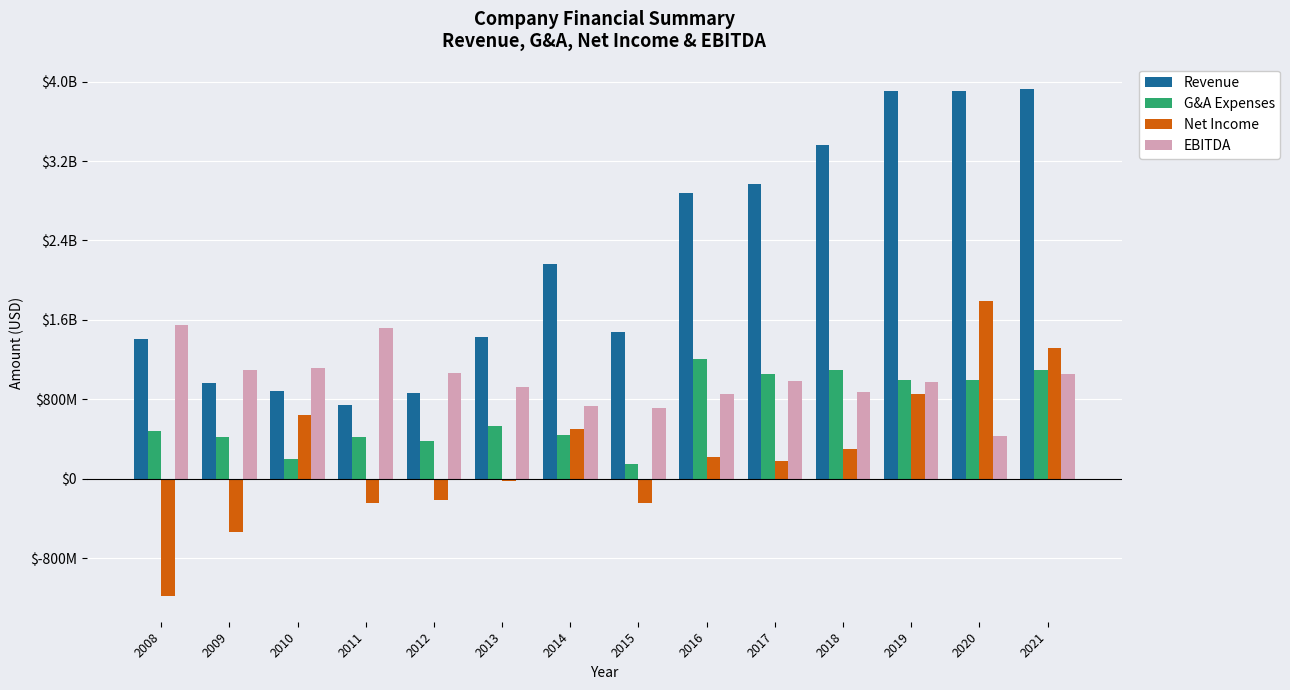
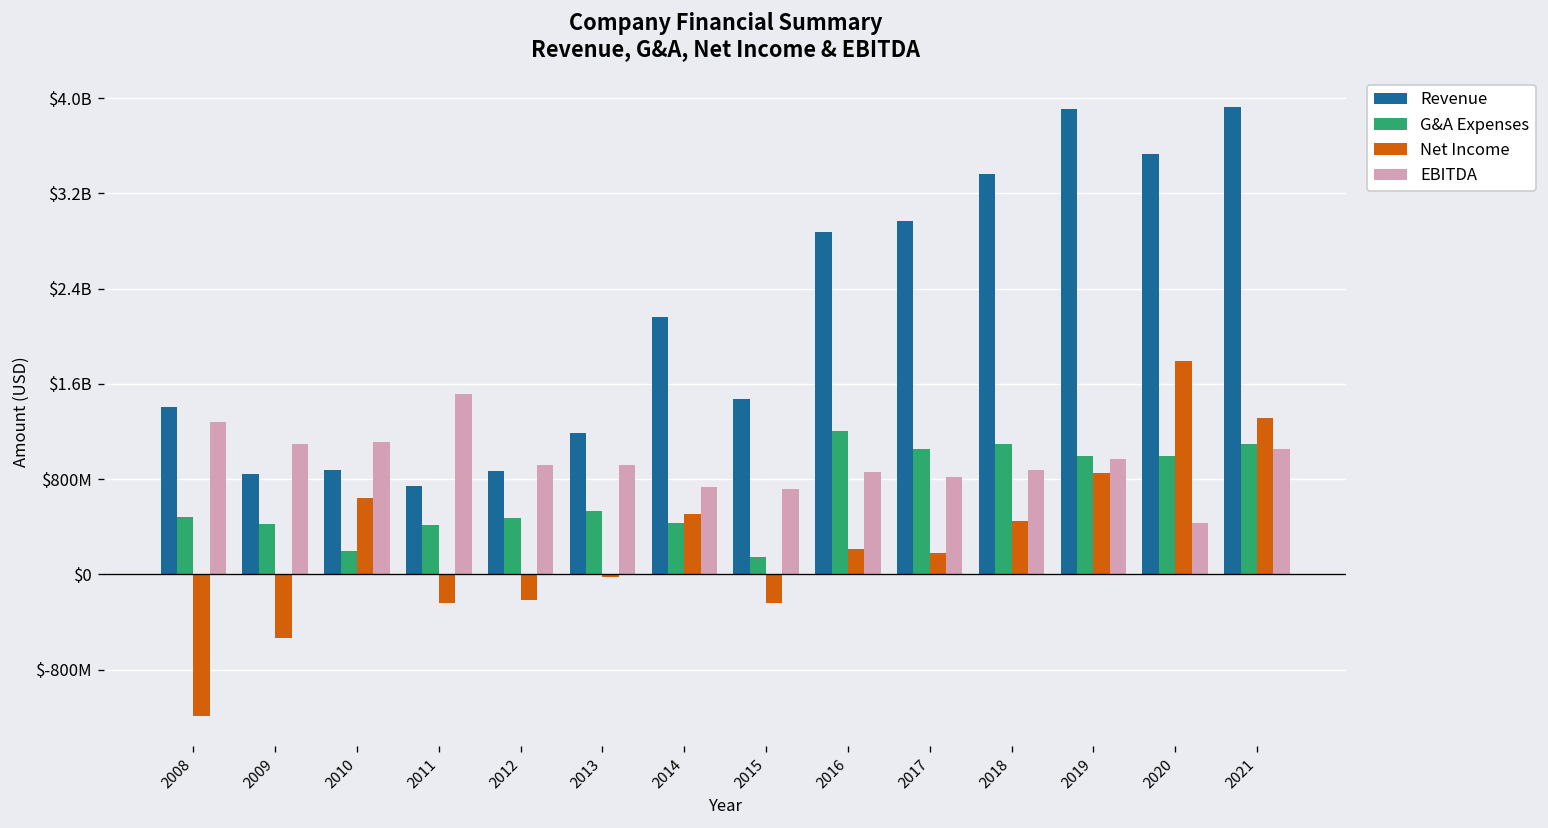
EBITDA, 2008: $1500000000 -> $1300000000
Revenue, 2009: $1000000000 -> $800000000
G&A Expenses, 2012: $400000000 -> $500000000
EBITDA, 2012: $1100000000 -> $900000000
Revenue, 2013: $1400000000 -> $1200000000
EBITDA, 2017: $1000000000 -> $800000000
Net Income, 2018: $300000000 -> $400000000
Revenue, 2020: $3900000000 -> $3500000000
